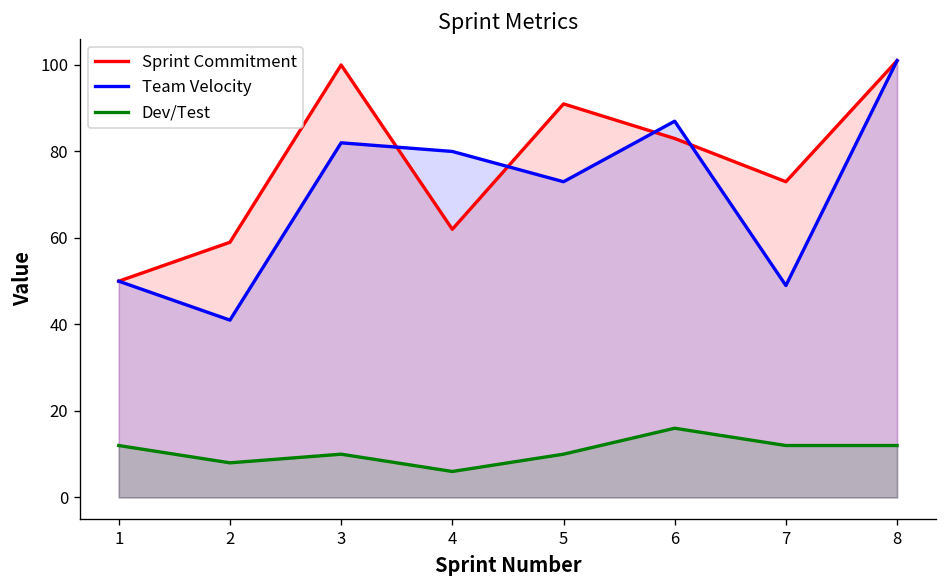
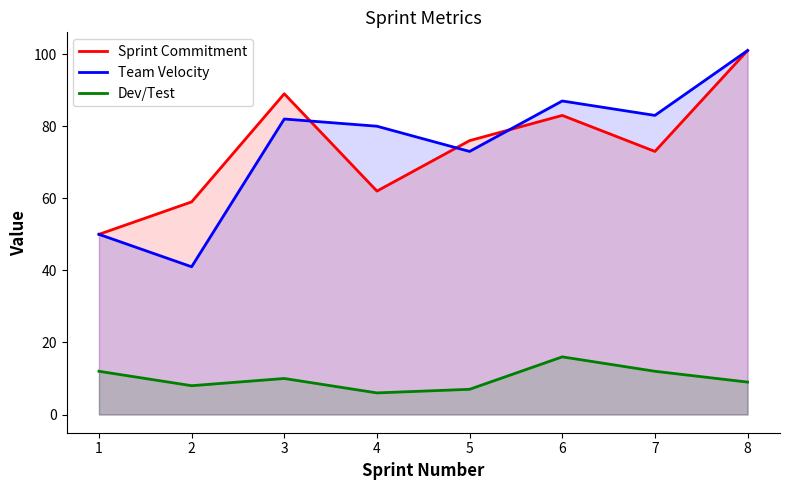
Sprint Commitment, 3: 100 -> 89
Sprint Commitment, 5: 91 -> 76
Dev/Test, 5: 10 -> 7
Team Velocity, 7: 49 -> 83
Dev/Test, 8: 12 -> 9
